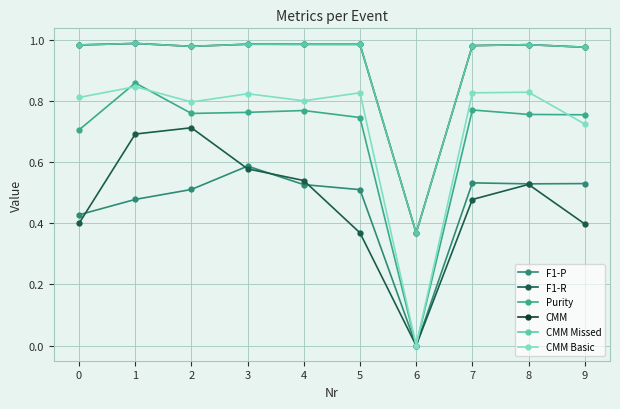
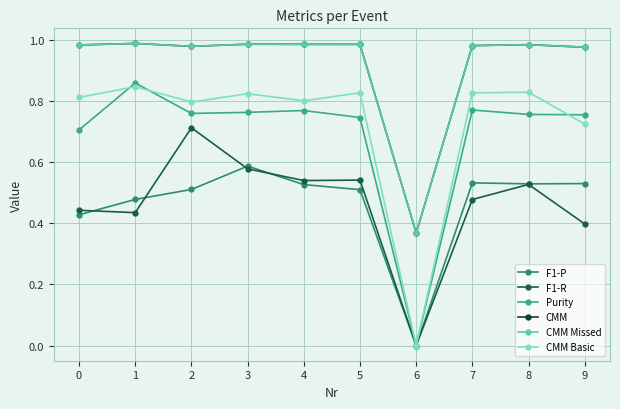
F1-R, 0: 0.40 -> 0.44
F1-R, 1: 0.69 -> 0.43
F1-R, 5: 0.37 -> 0.54
